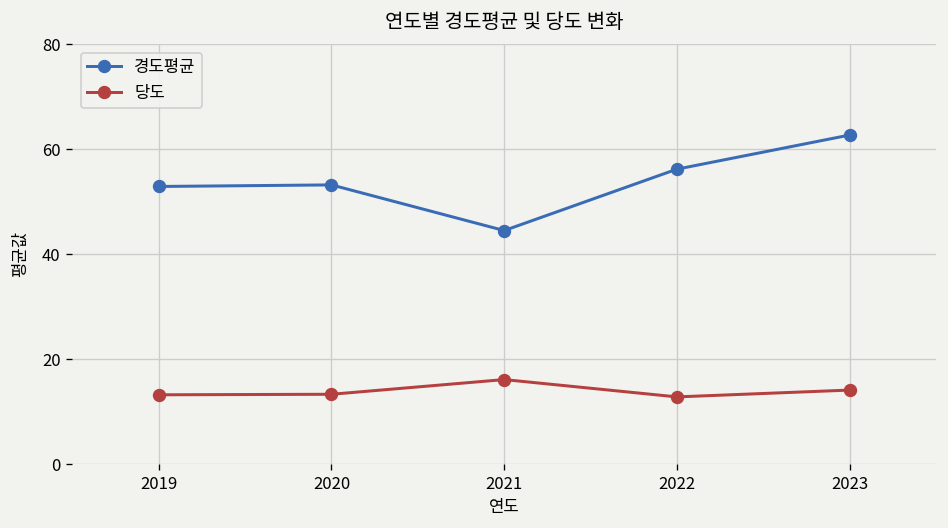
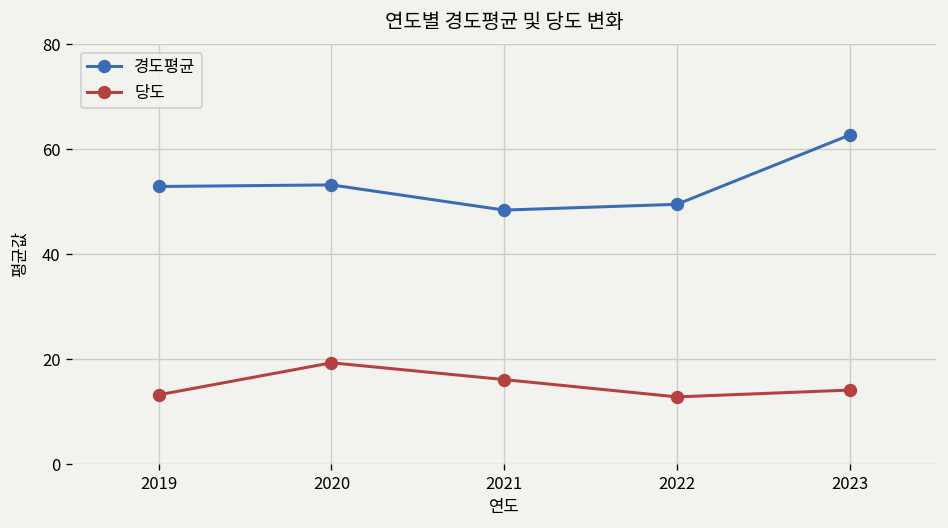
당도, 2020: 13 -> 19
경도평균, 2021: 45 -> 48
경도평균, 2022: 56 -> 50
